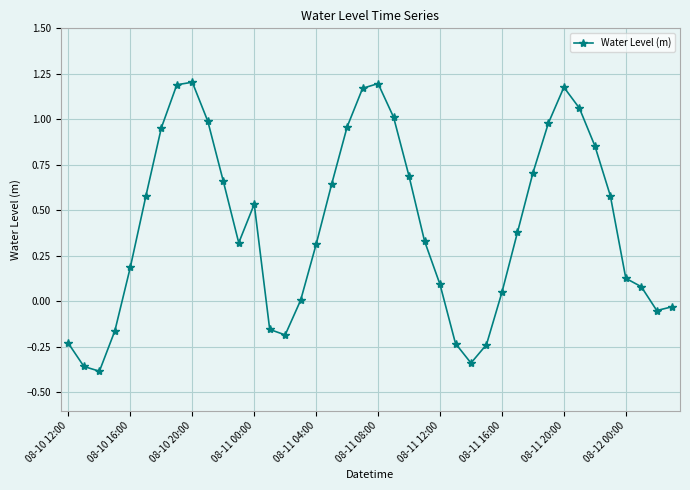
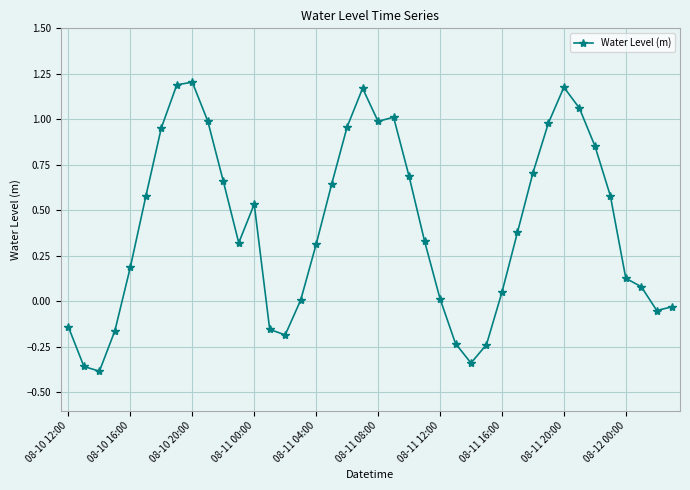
08-10 12:00: -0.23 -> -0.14
08-11 08:00: 1.20 -> 0.99
08-11 12:00: 0.09 -> 0.02
